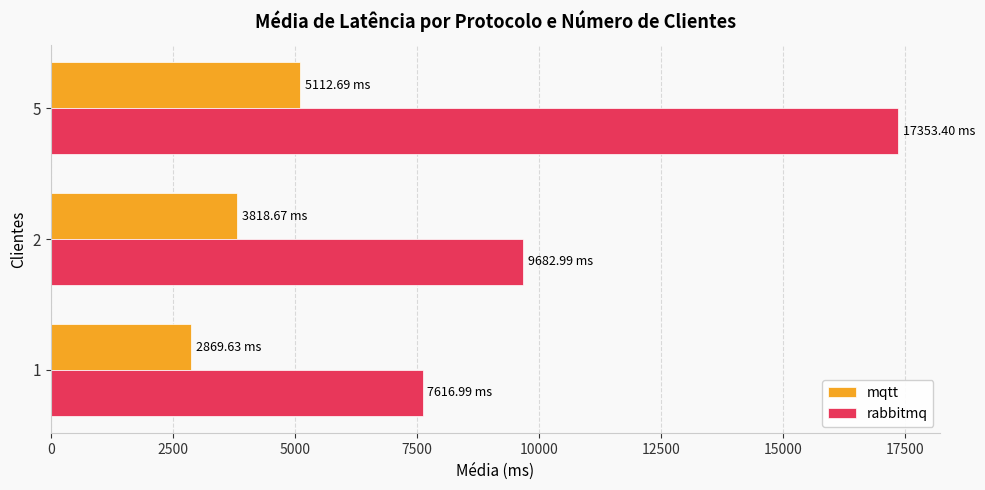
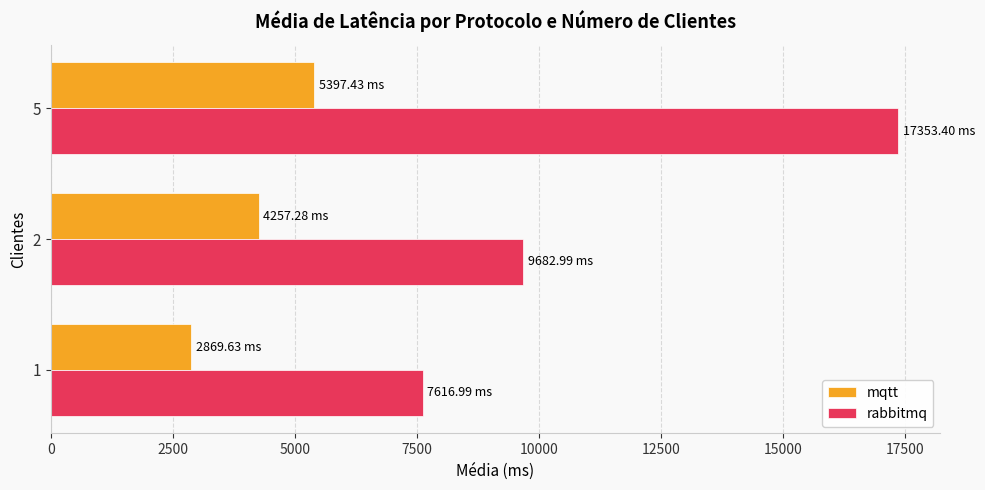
mqtt, 5: 5112.69 -> 5397.43
mqtt, 2: 3818.67 -> 4257.28
